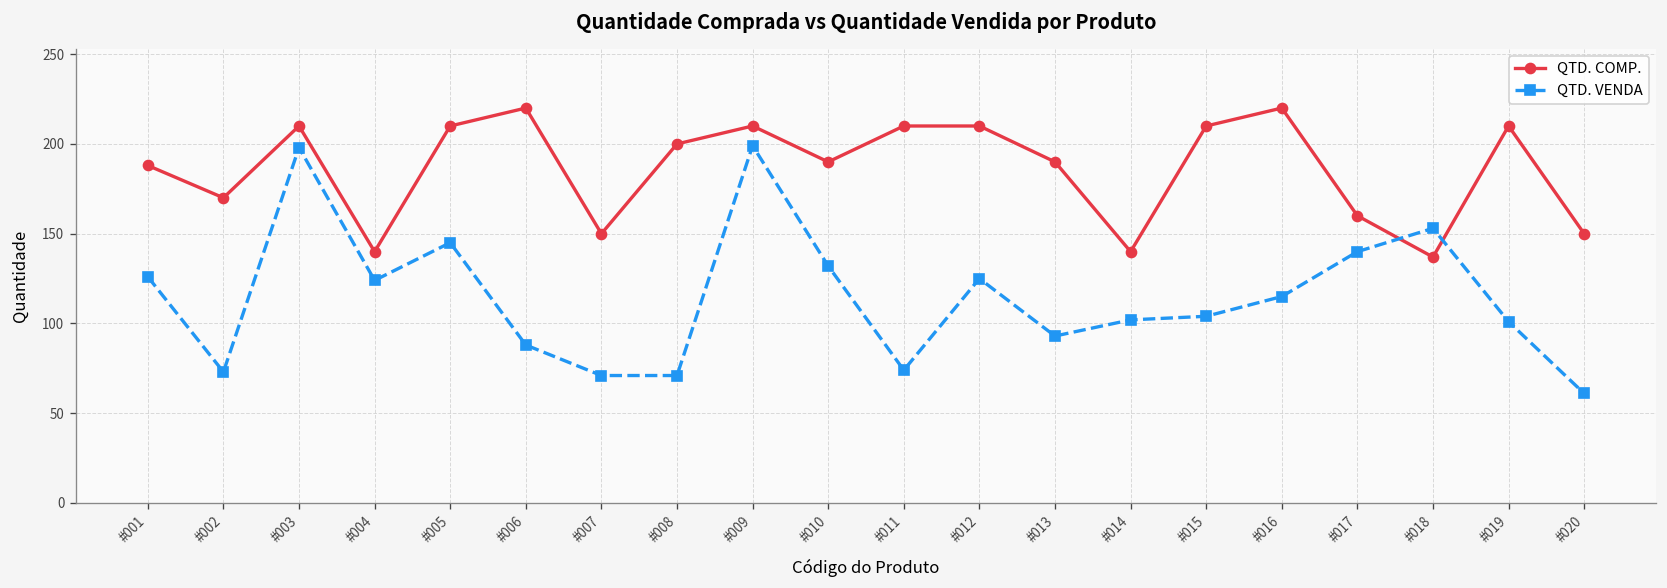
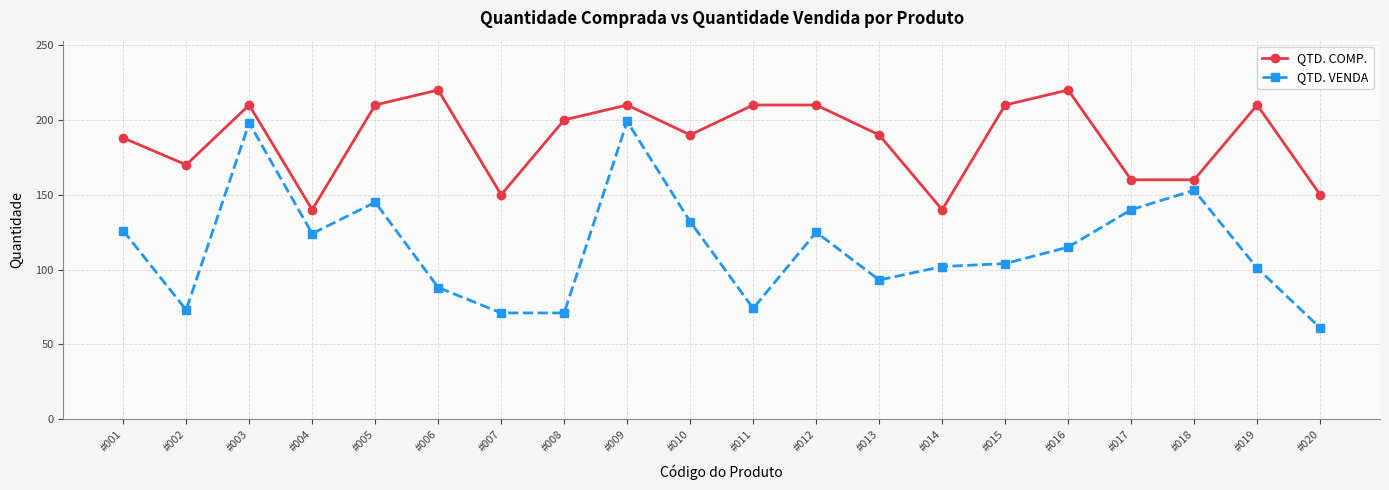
QTD. COMP., #018: 137 -> 160
